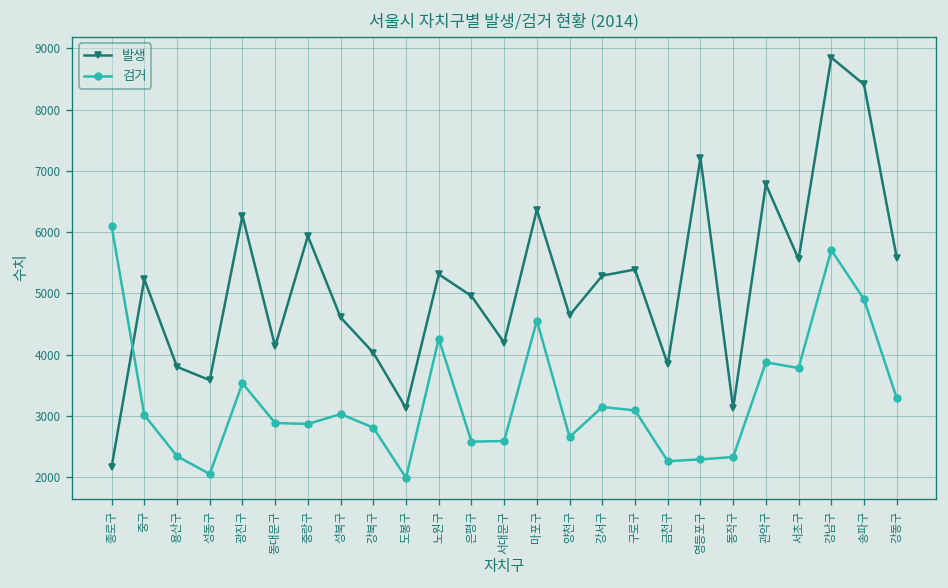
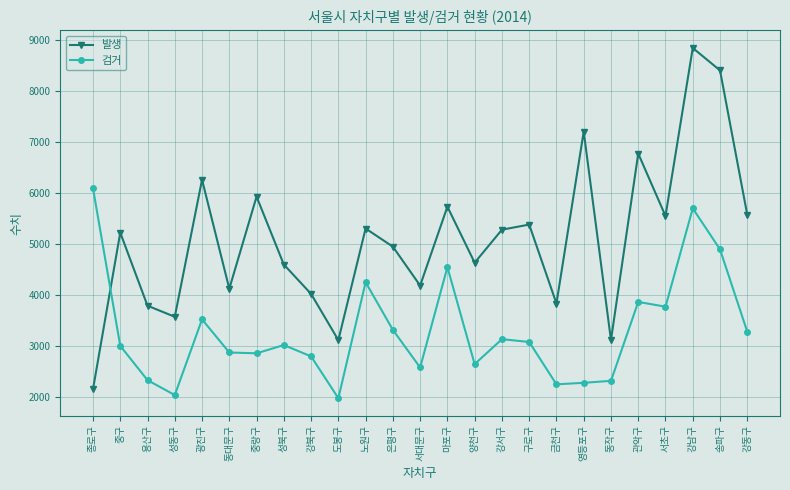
검거, 은평구: 2600 -> 3300
발생, 마포구: 6400 -> 5700
